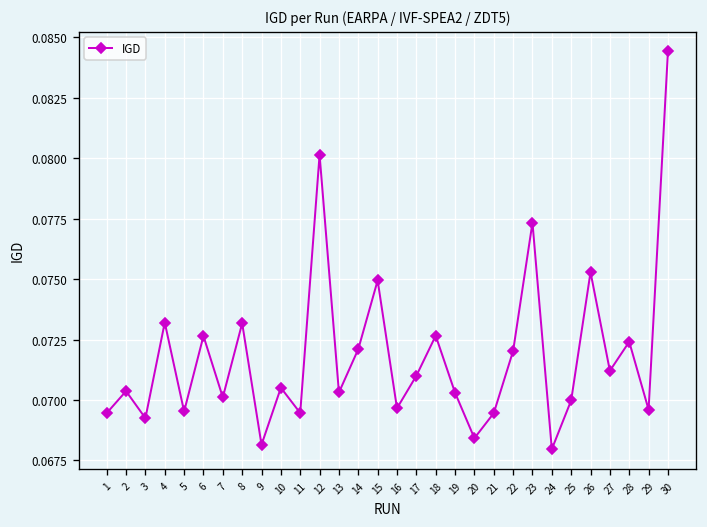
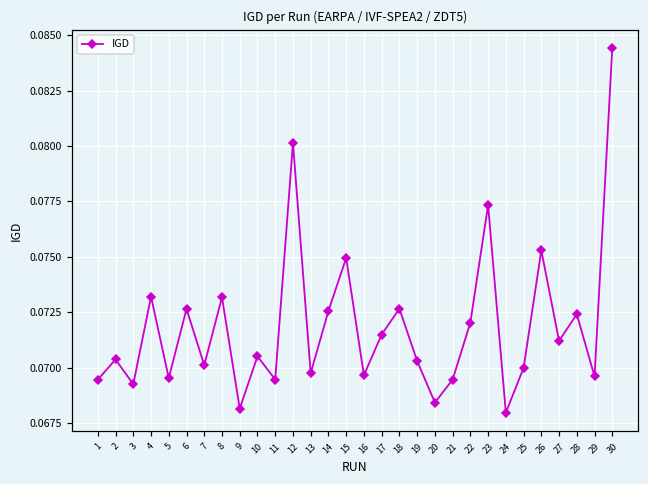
13: 0.0703 -> 0.0697
14: 0.0721 -> 0.0726
17: 0.0710 -> 0.0715
